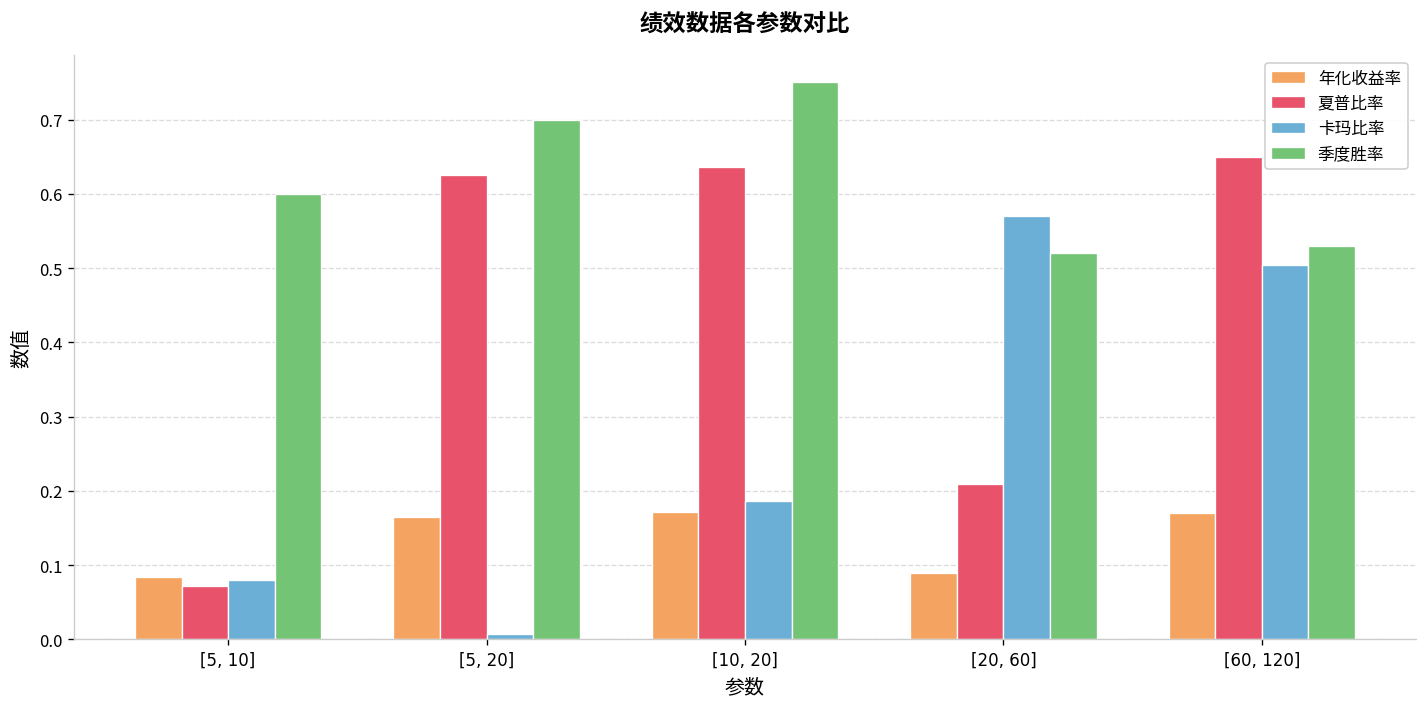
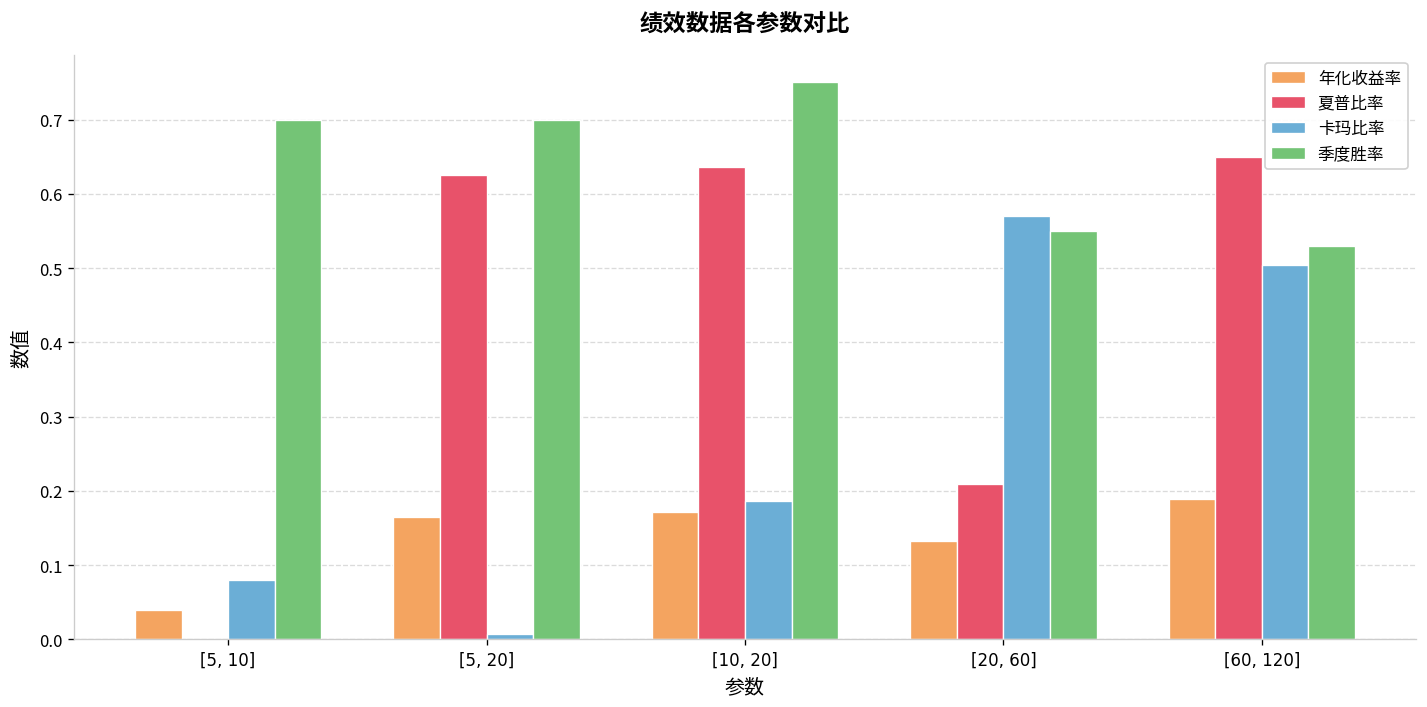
年化收益率, [5, 10]: 0.08 -> 0.04
夏普比率, [5, 10]: 0.07 -> 0.00
季度胜率, [5, 10]: 0.6 -> 0.7
年化收益率, [20, 60]: 0.09 -> 0.13
季度胜率, [20, 60]: 0.52 -> 0.55
年化收益率, [60, 120]: 0.17 -> 0.19
